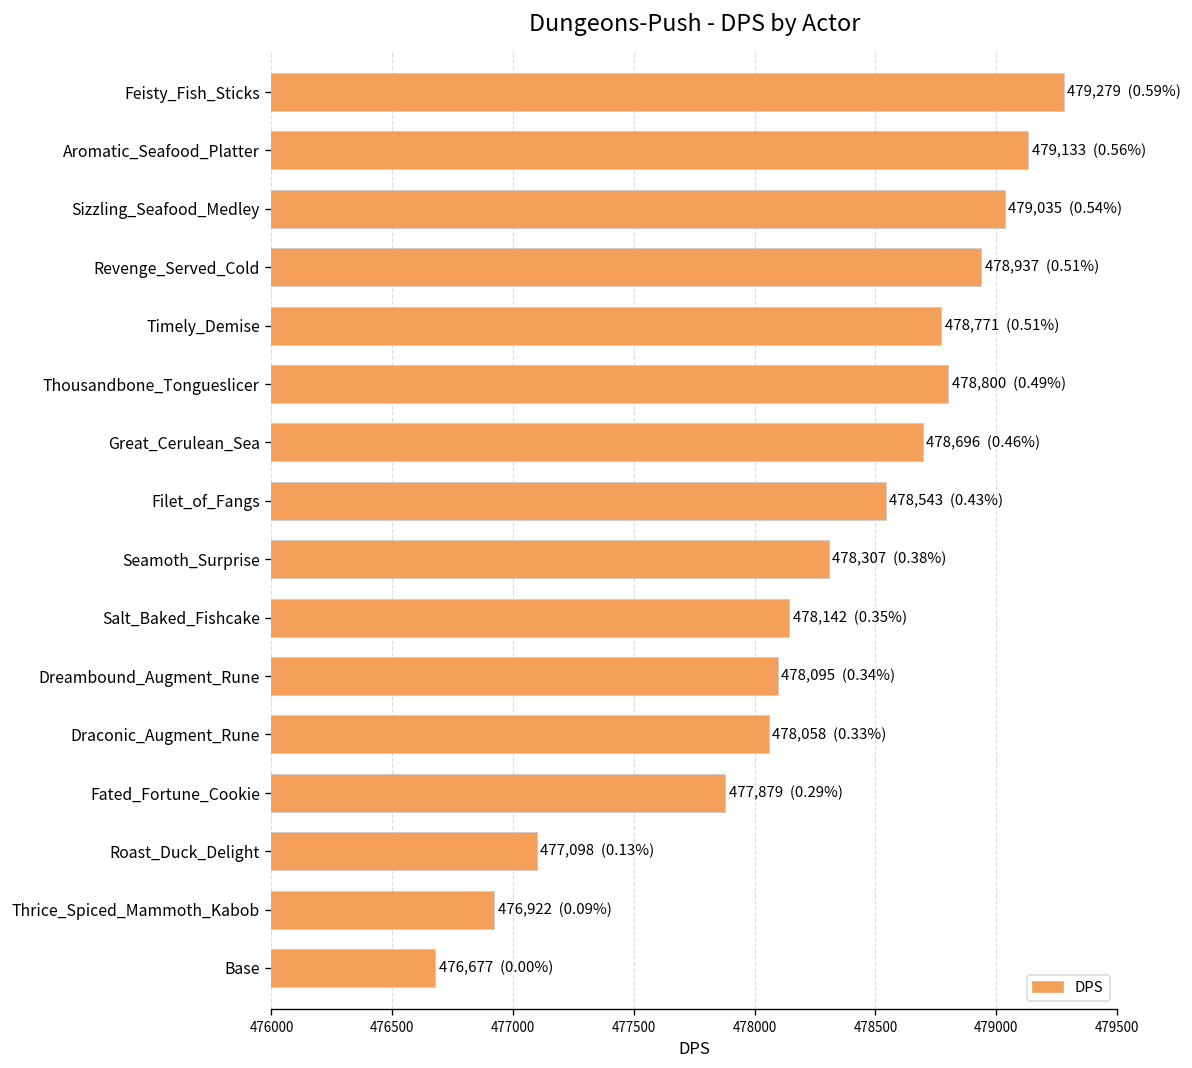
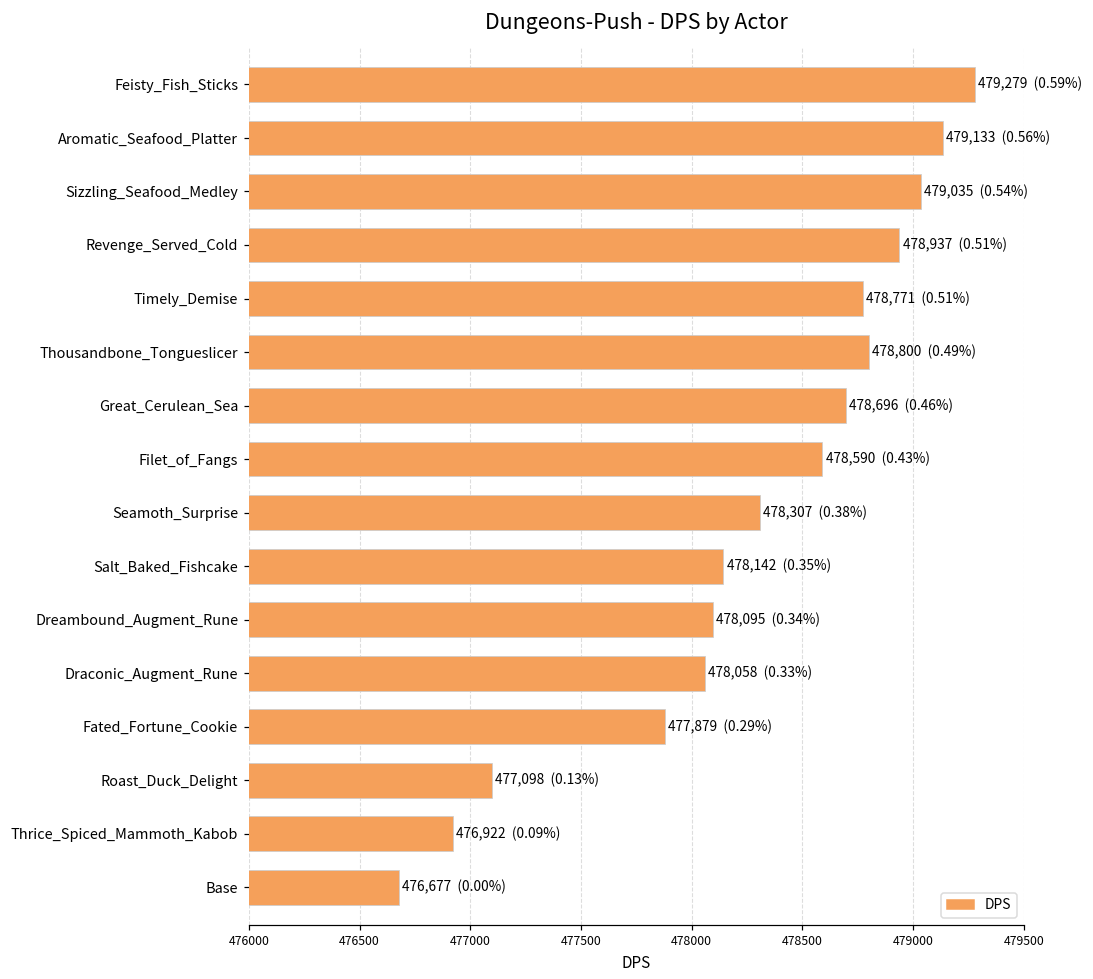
Filet_of_Fangs: 478,543 -> 478,590
